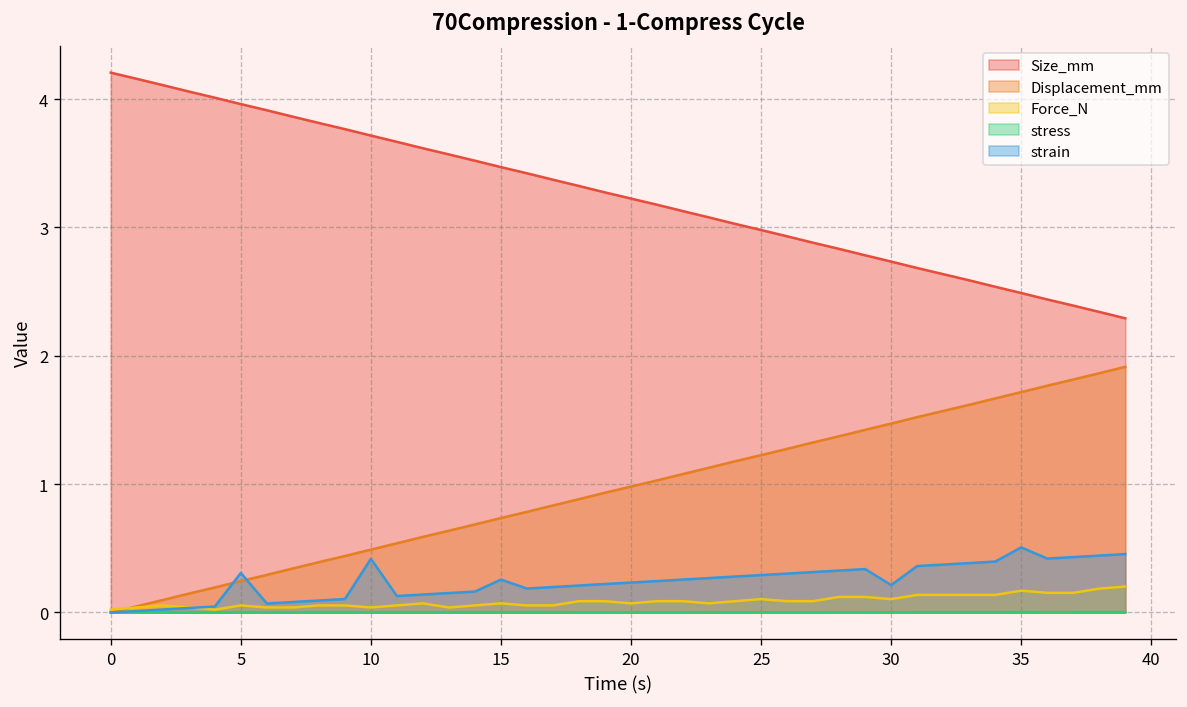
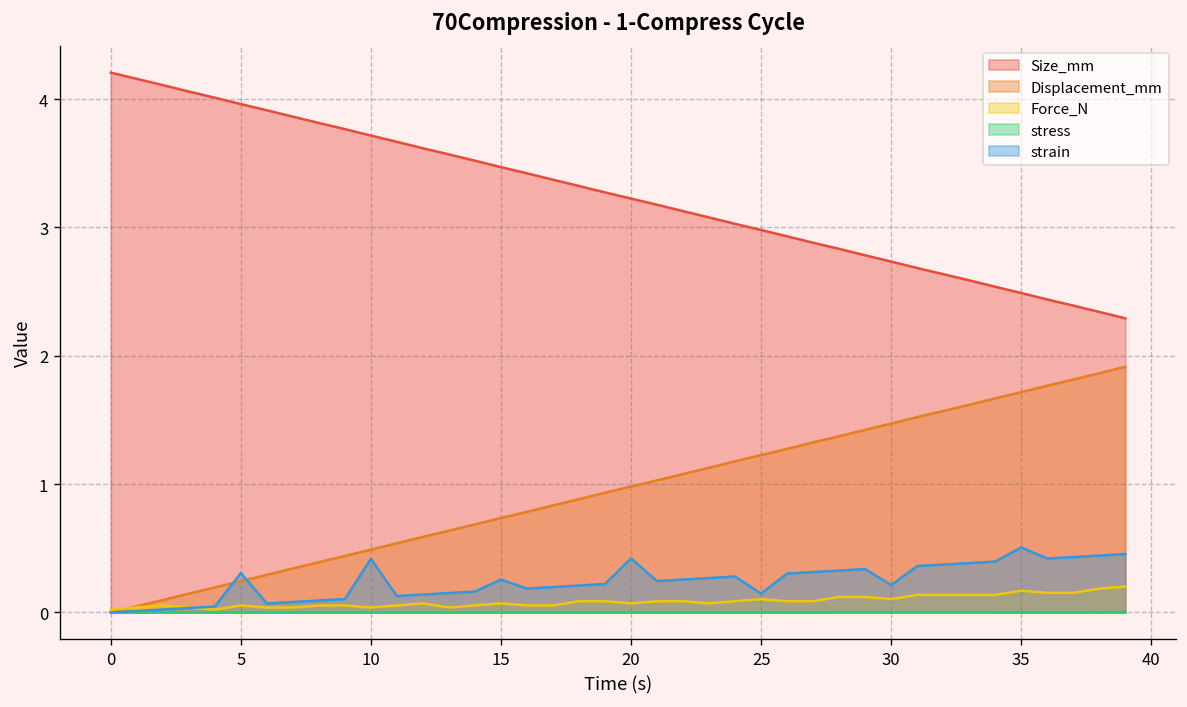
strain, 20: 0.23 -> 0.42
strain, 25: 0.29 -> 0.15
